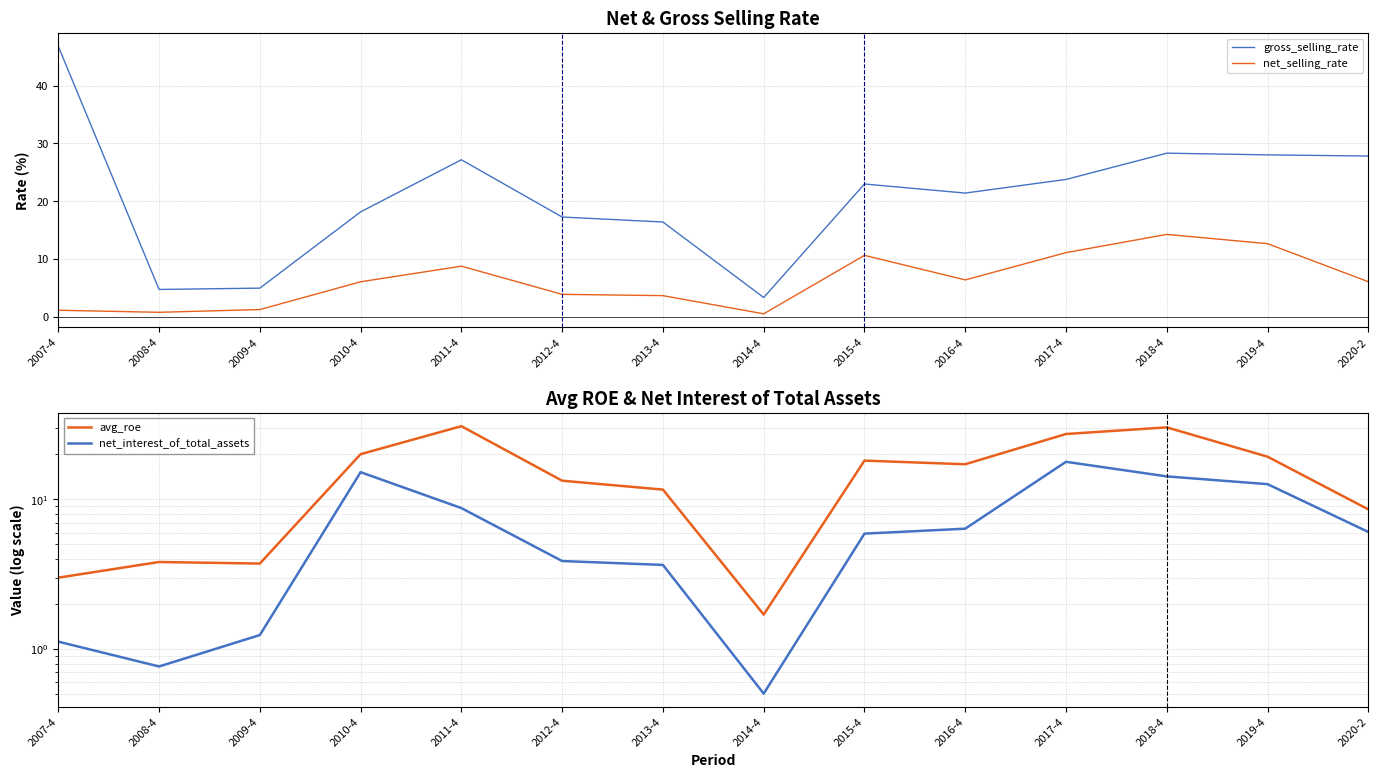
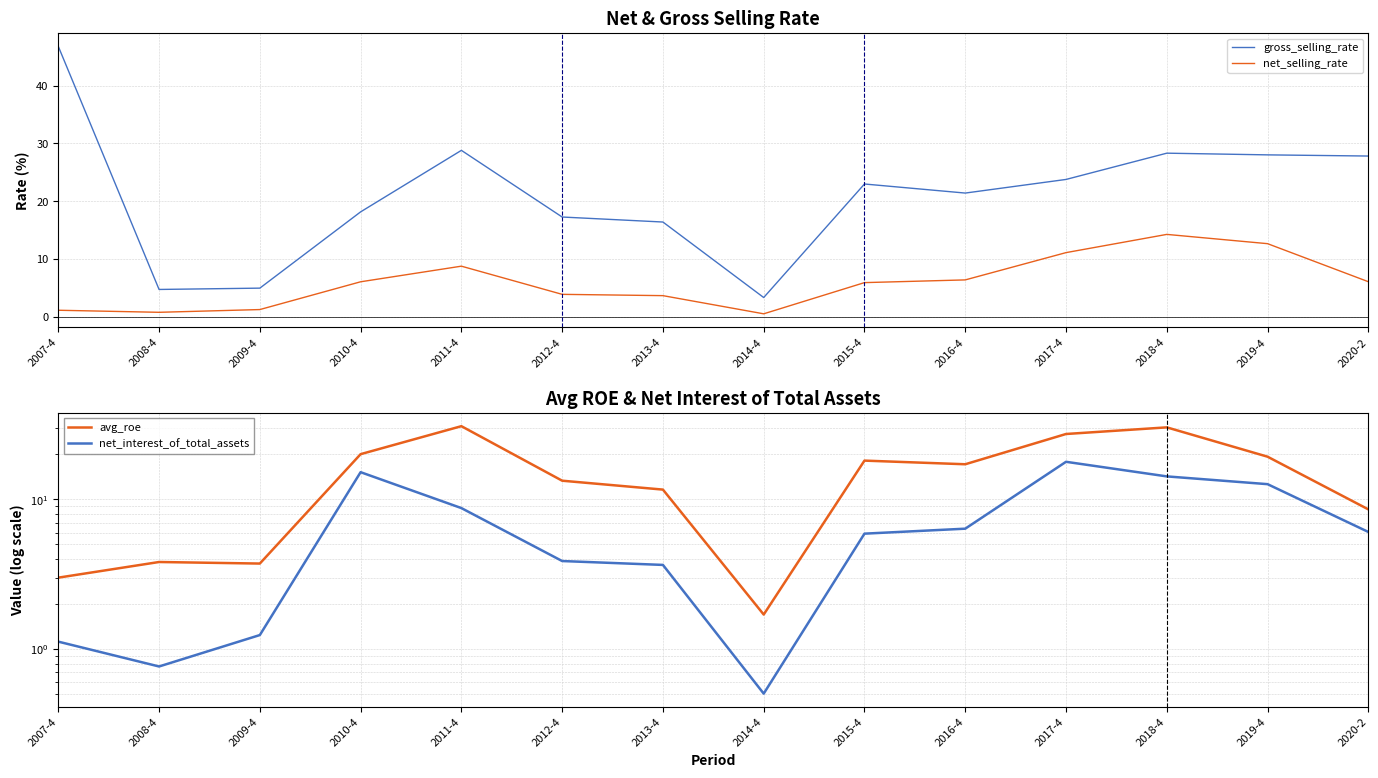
Net & Gross Selling Rate, gross_selling_rate, 2011-4: 27 -> 29
Net & Gross Selling Rate, net_selling_rate, 2015-4: 11 -> 6
